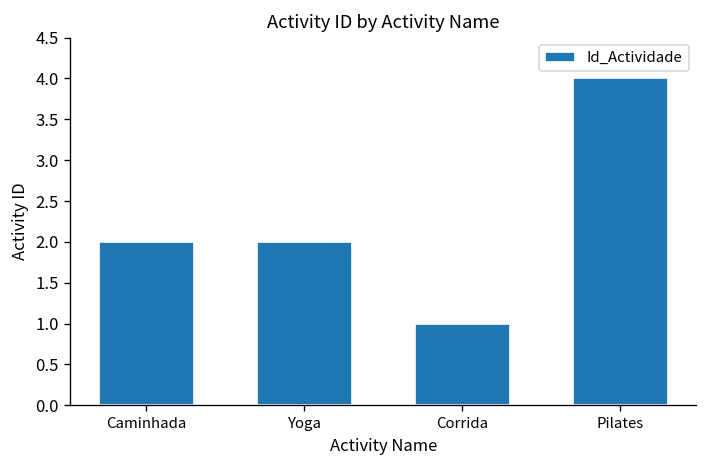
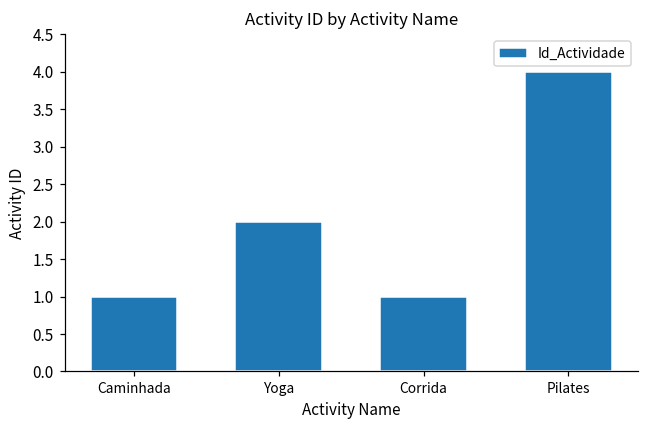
Caminhada: 2 -> 1
